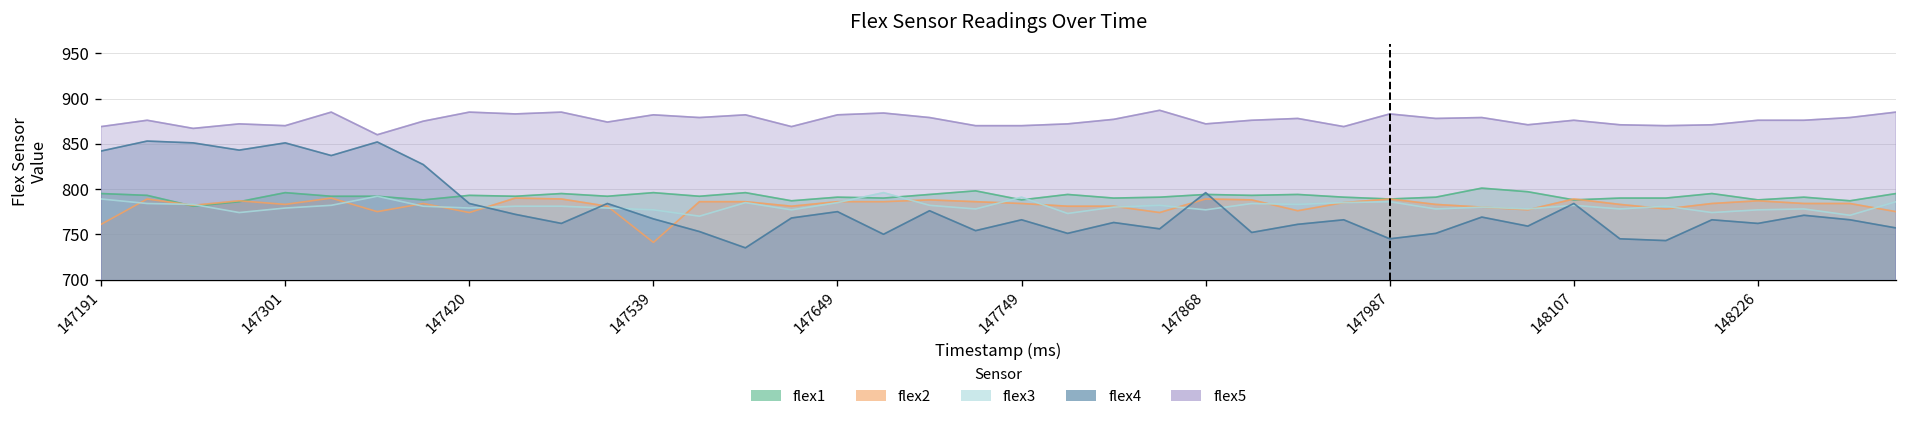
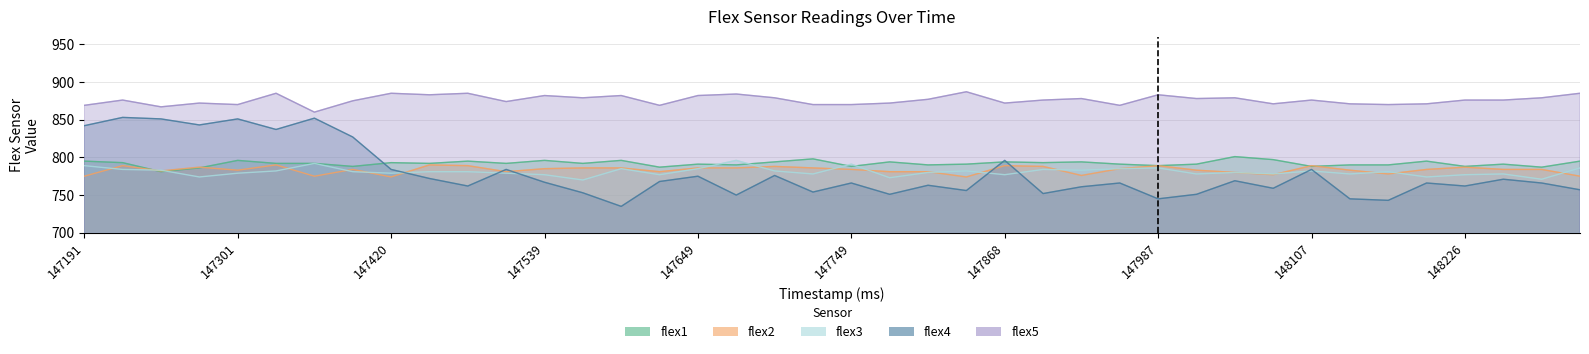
flex2, 147191: 760 -> 780
flex2, 147539: 740 -> 790
